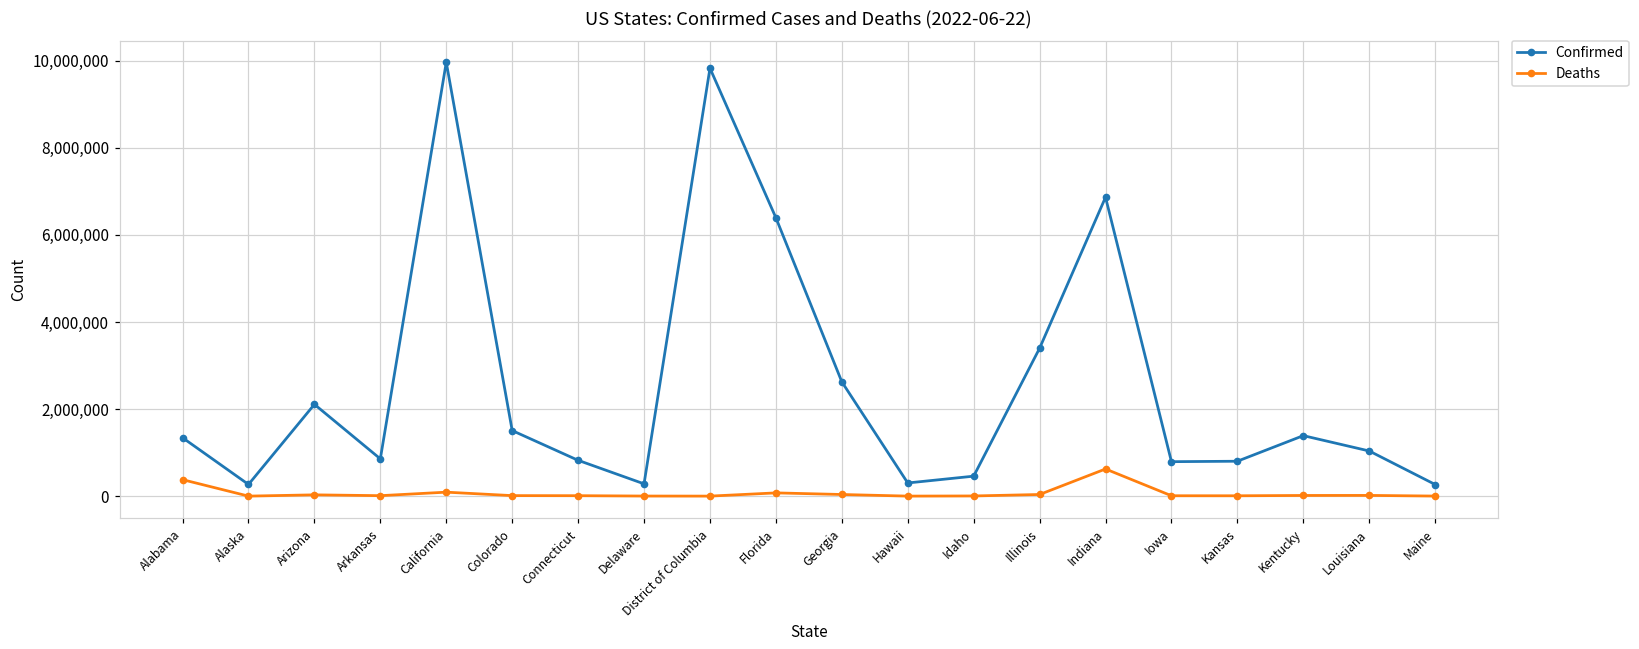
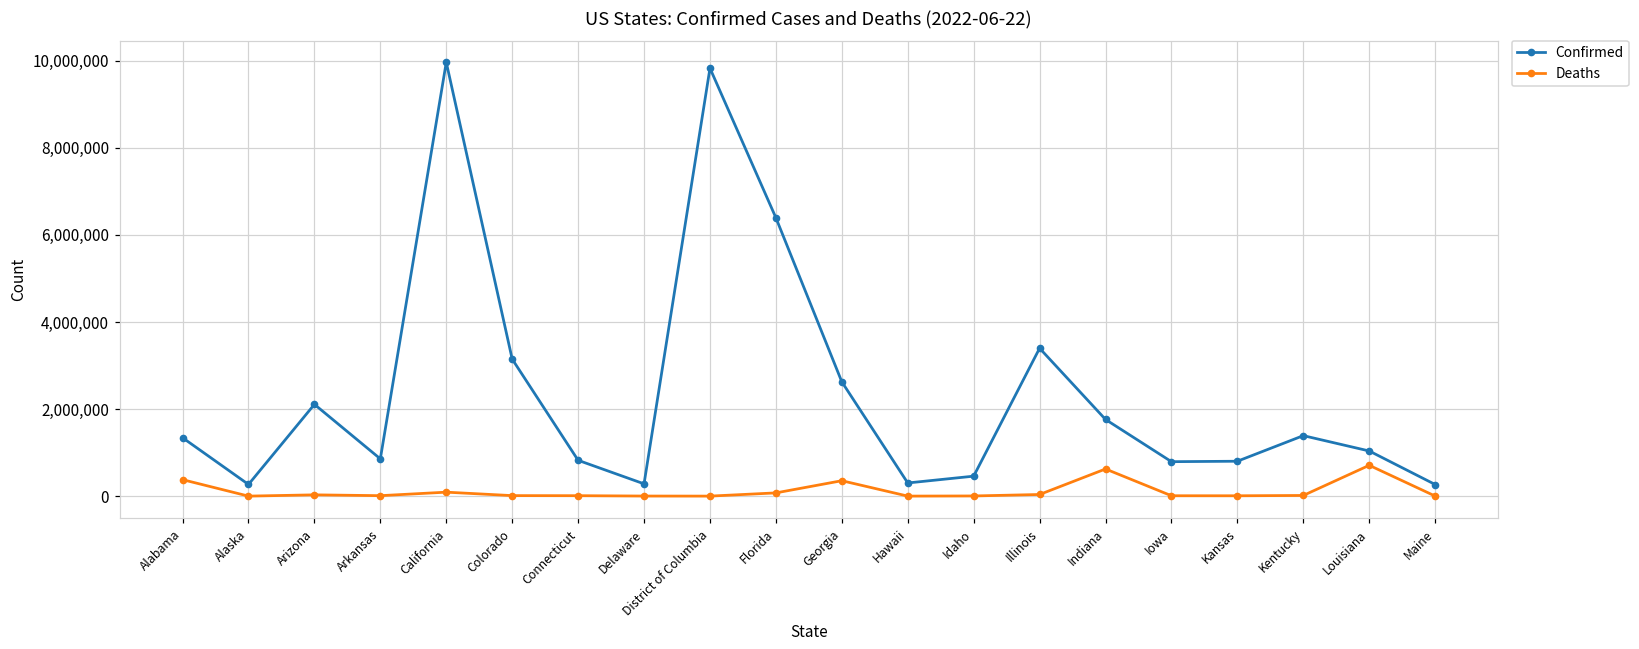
Confirmed, Colorado: 1,500,000 -> 3,100,000
Deaths, Georgia: 0 -> 400,000
Confirmed, Indiana: 6,900,000 -> 1,800,000
Deaths, Louisiana: 0 -> 700,000
